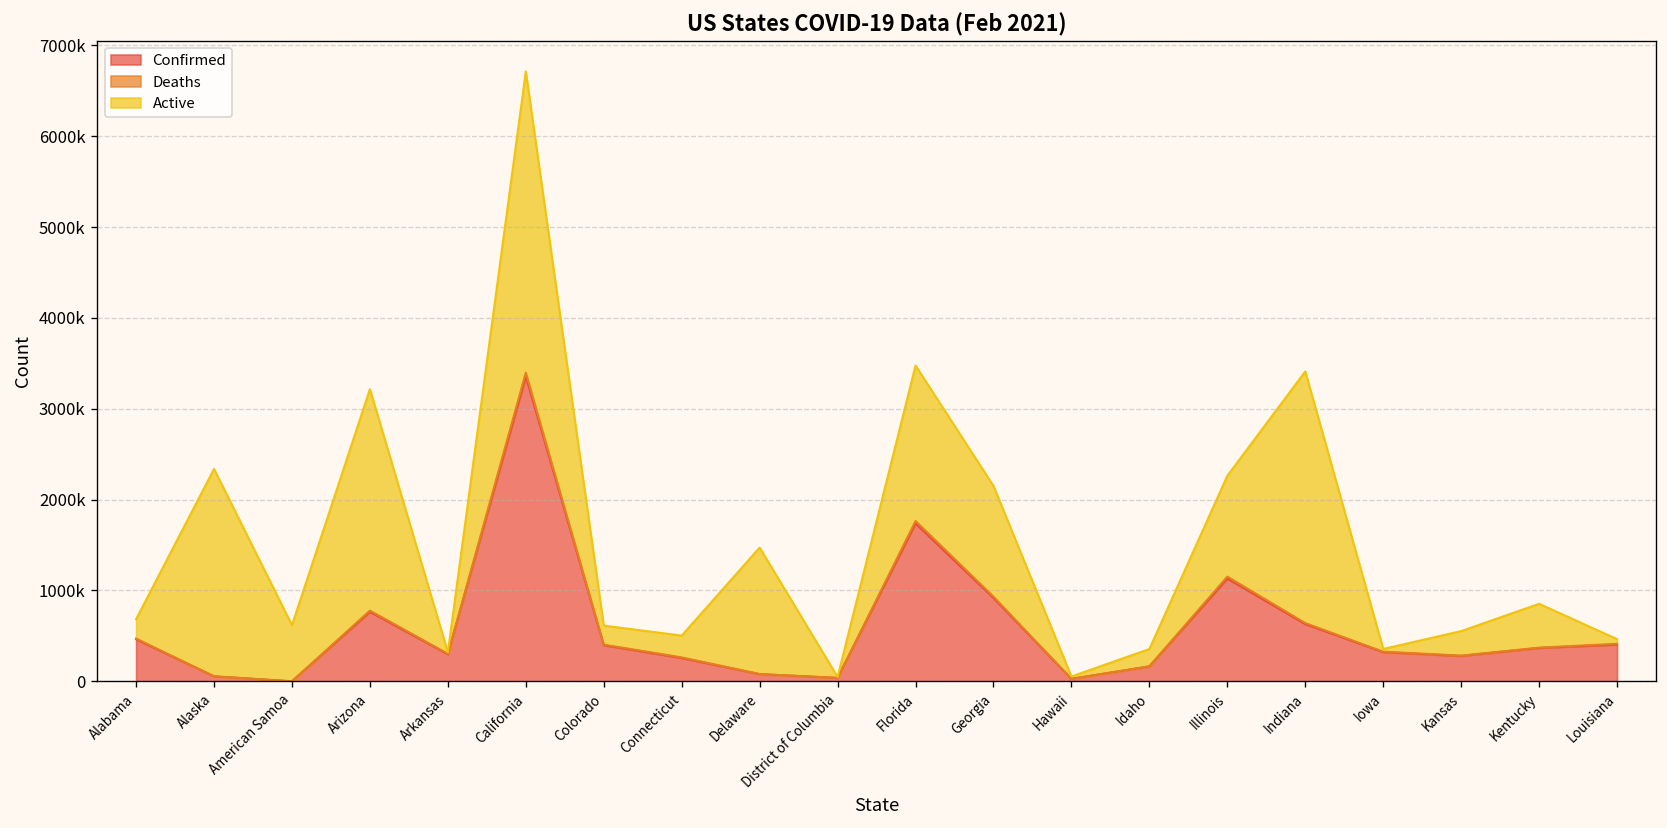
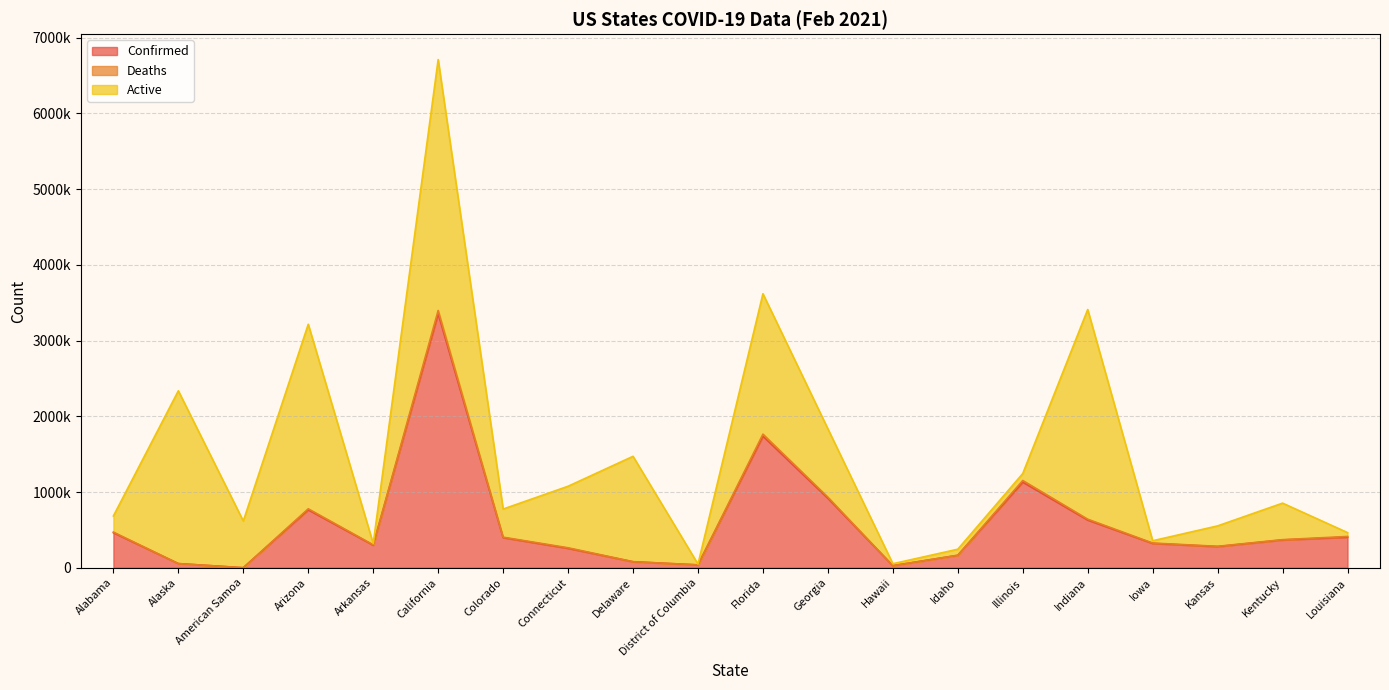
Active, Colorado: 200000 -> 400000
Active, Connecticut: 200000 -> 800000
Active, Florida: 1700000 -> 1900000
Active, Georgia: 1200000 -> 900000
Active, Idaho: 200000 -> 100000
Active, Illinois: 1100000 -> 100000
